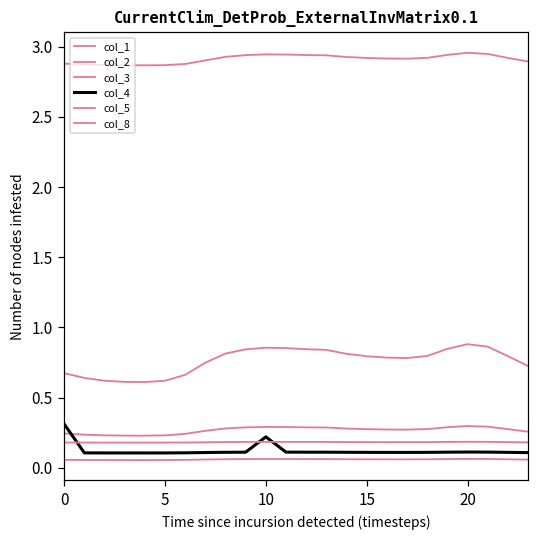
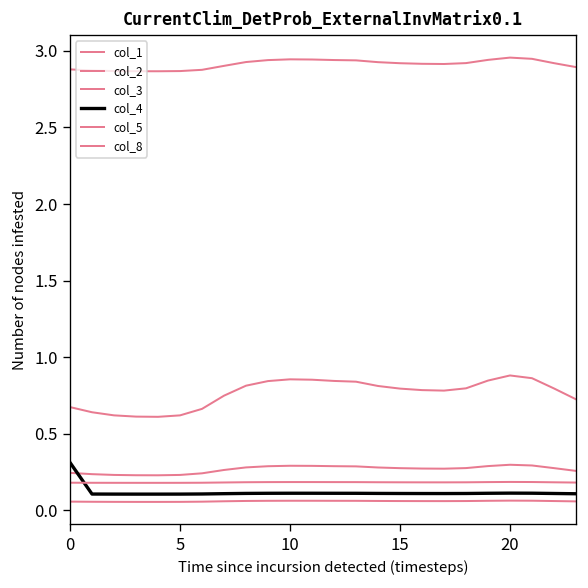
col_4, 10: 0.22 -> 0.11
